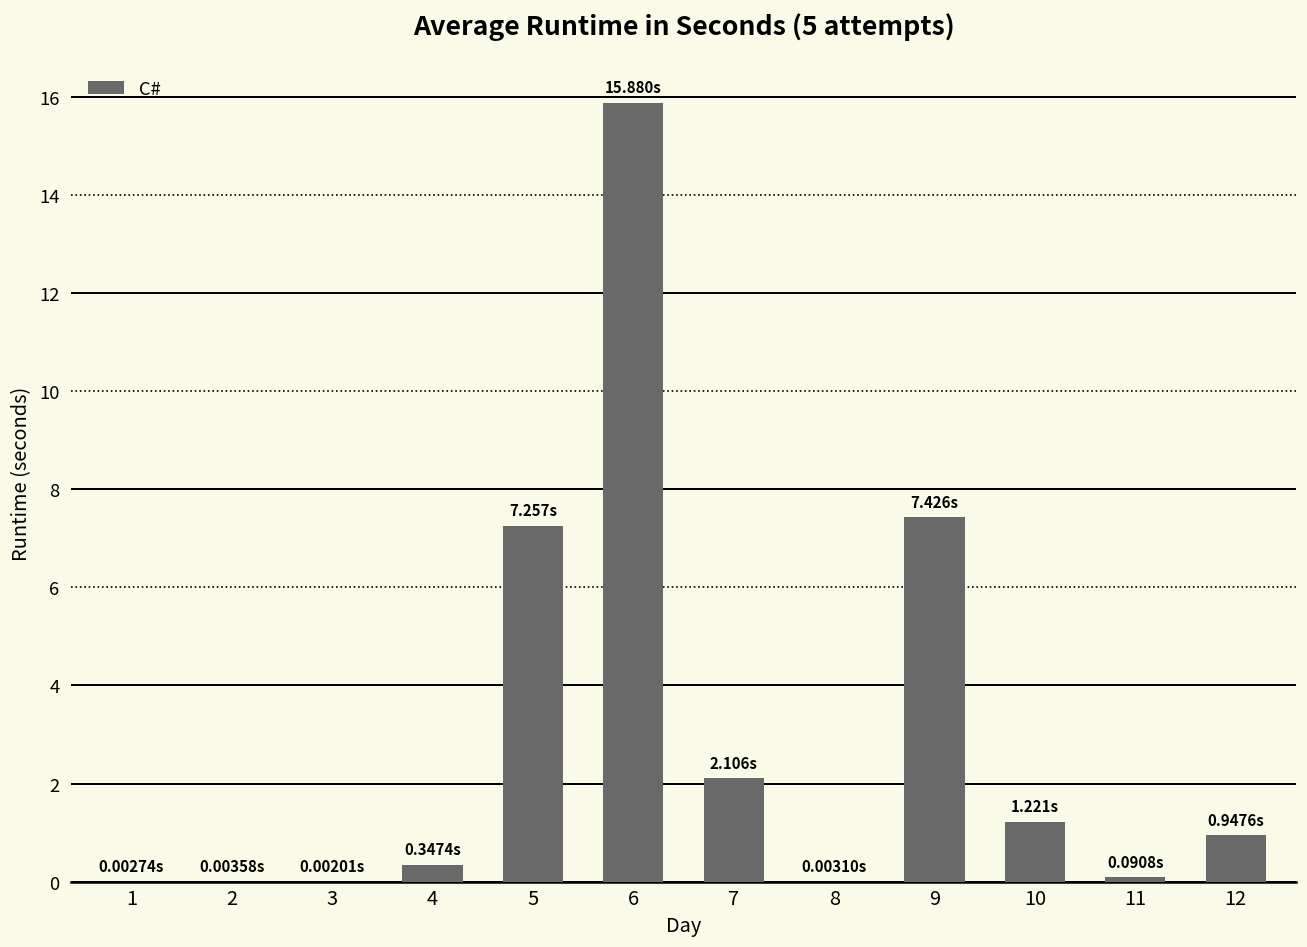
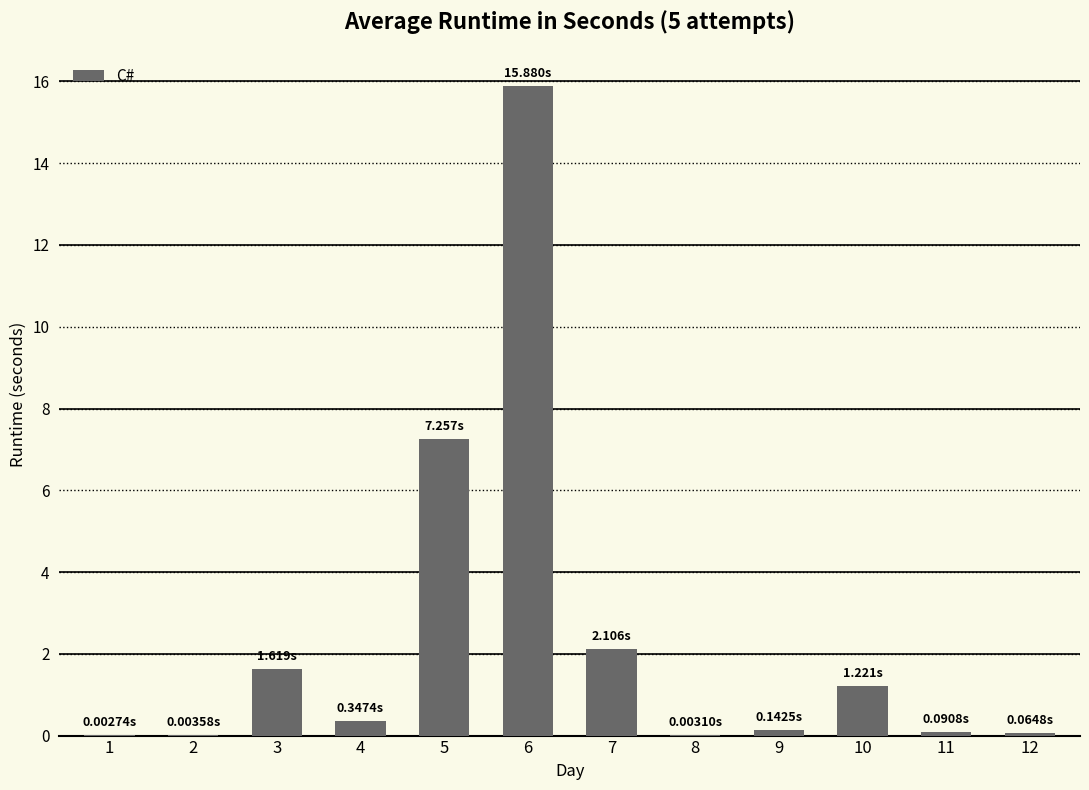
3: 0.00201s -> 1.619s
9: 7.426s -> 0.1425s
12: 0.9476s -> 0.0648s
